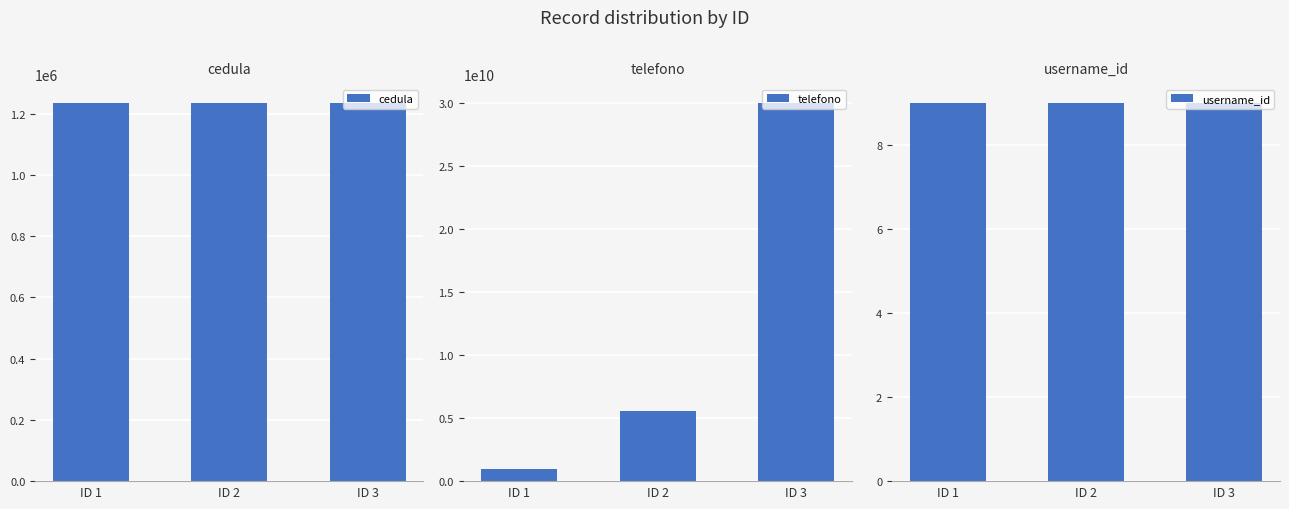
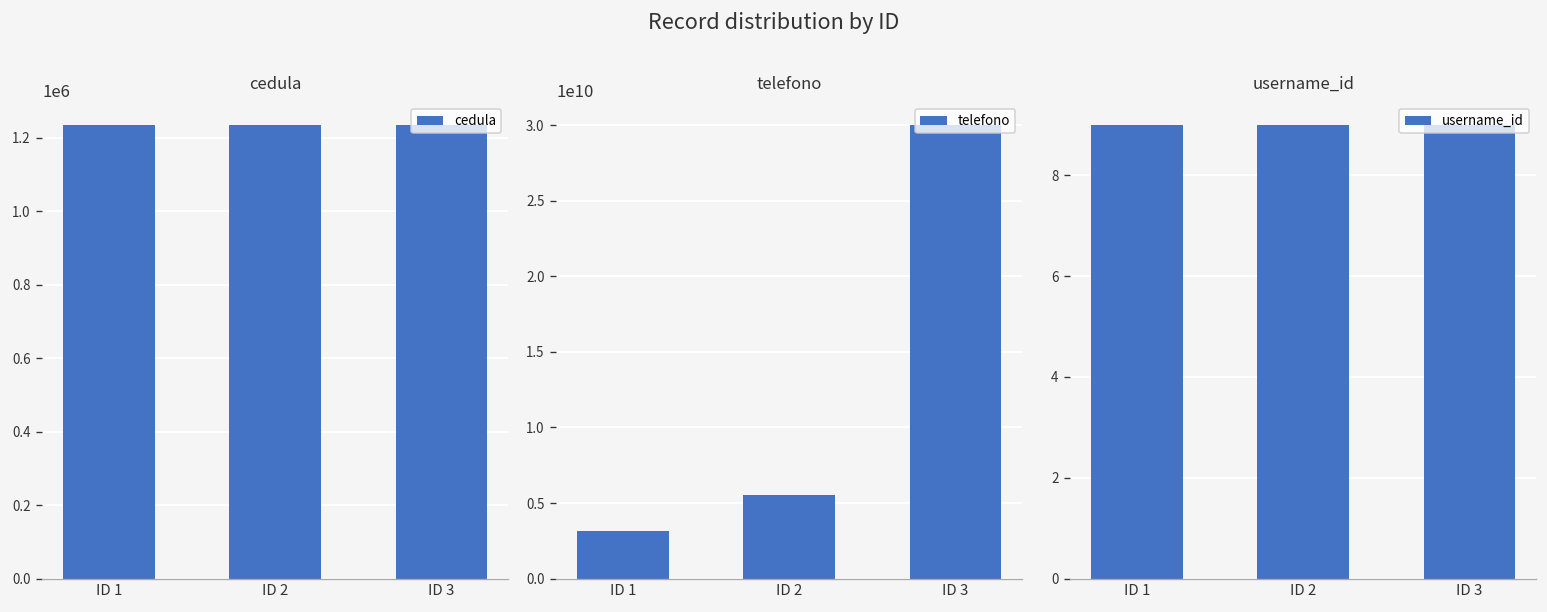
telefono, ID 1: 900000000 -> 3100000000
